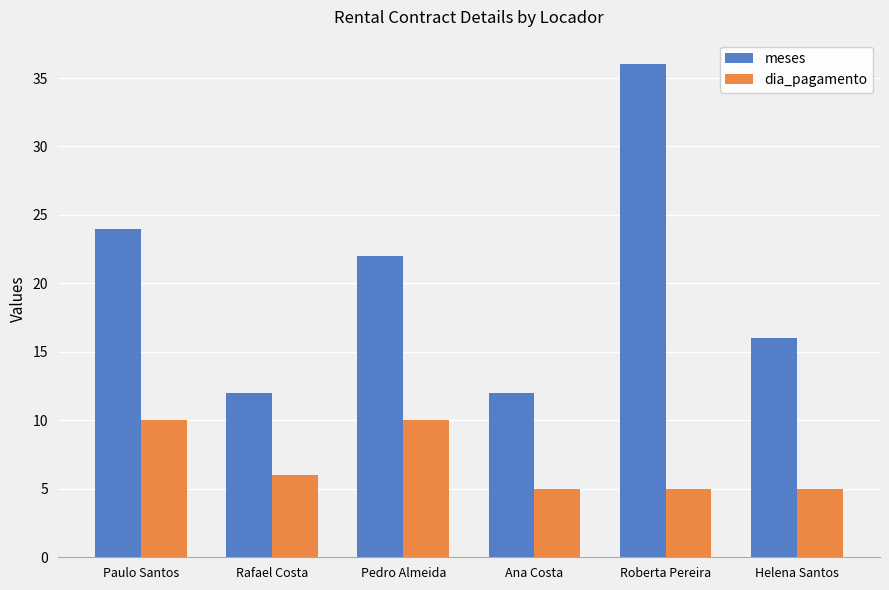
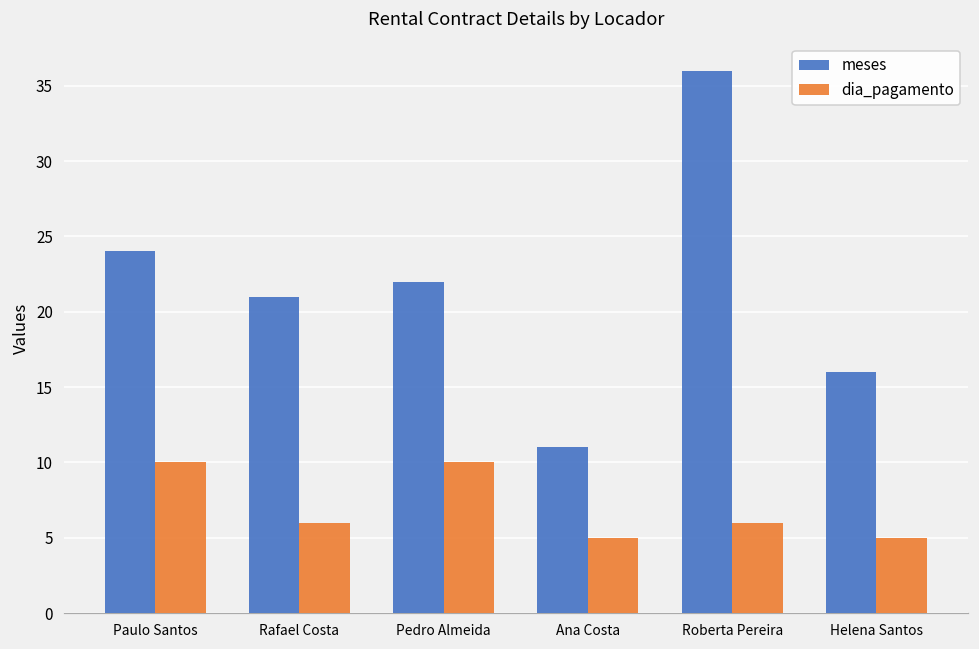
meses, Rafael Costa: 12 -> 21
meses, Ana Costa: 12 -> 11
dia_pagamento, Roberta Pereira: 5 -> 6
